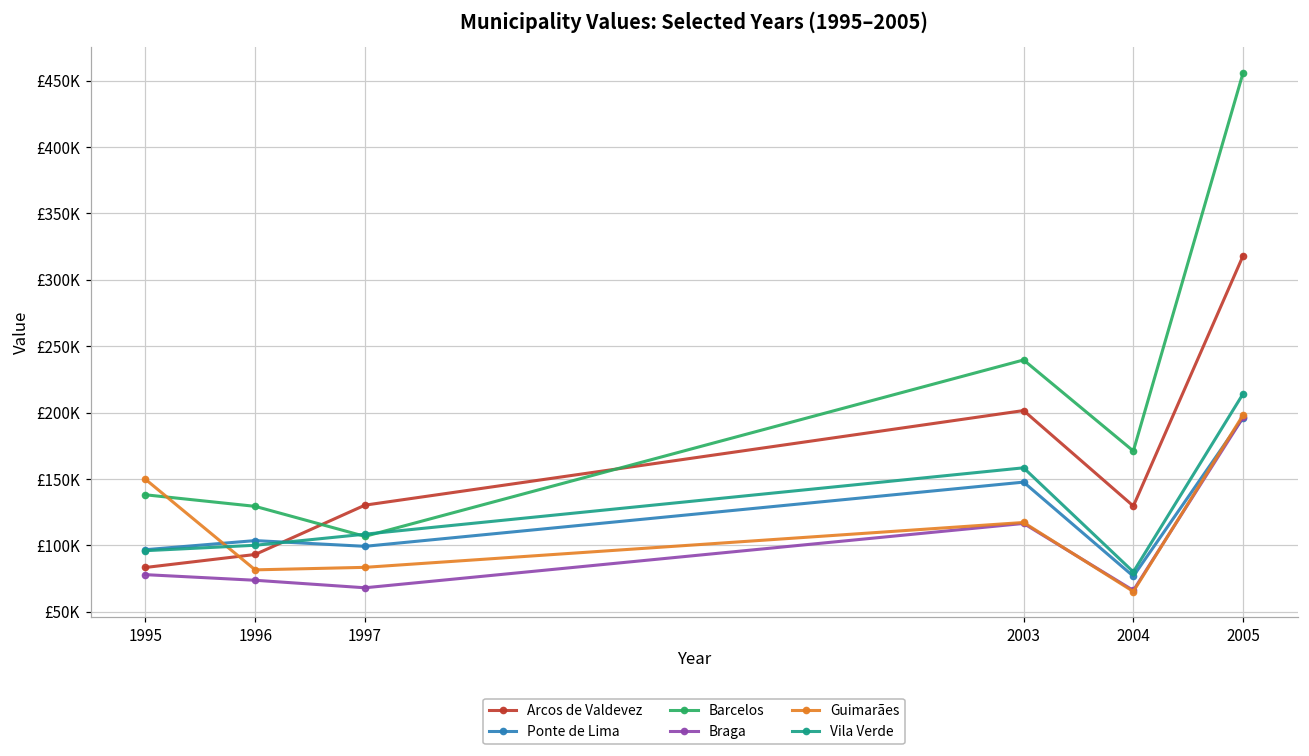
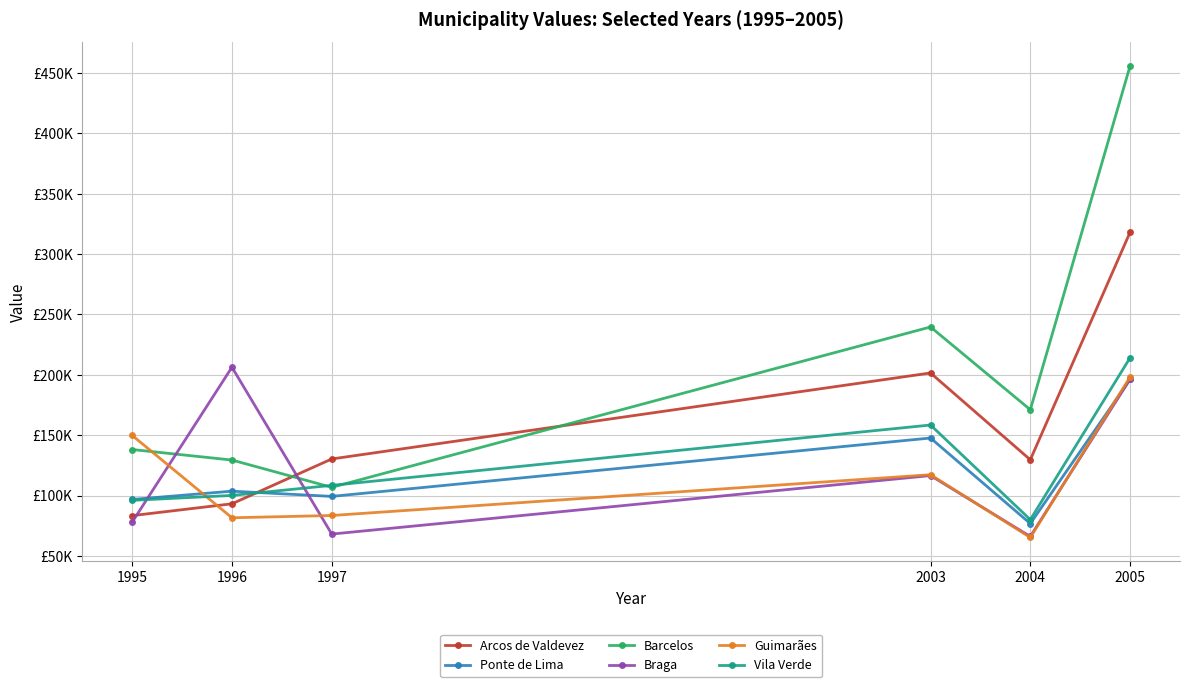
Braga, 1996: £74000 -> £206000
